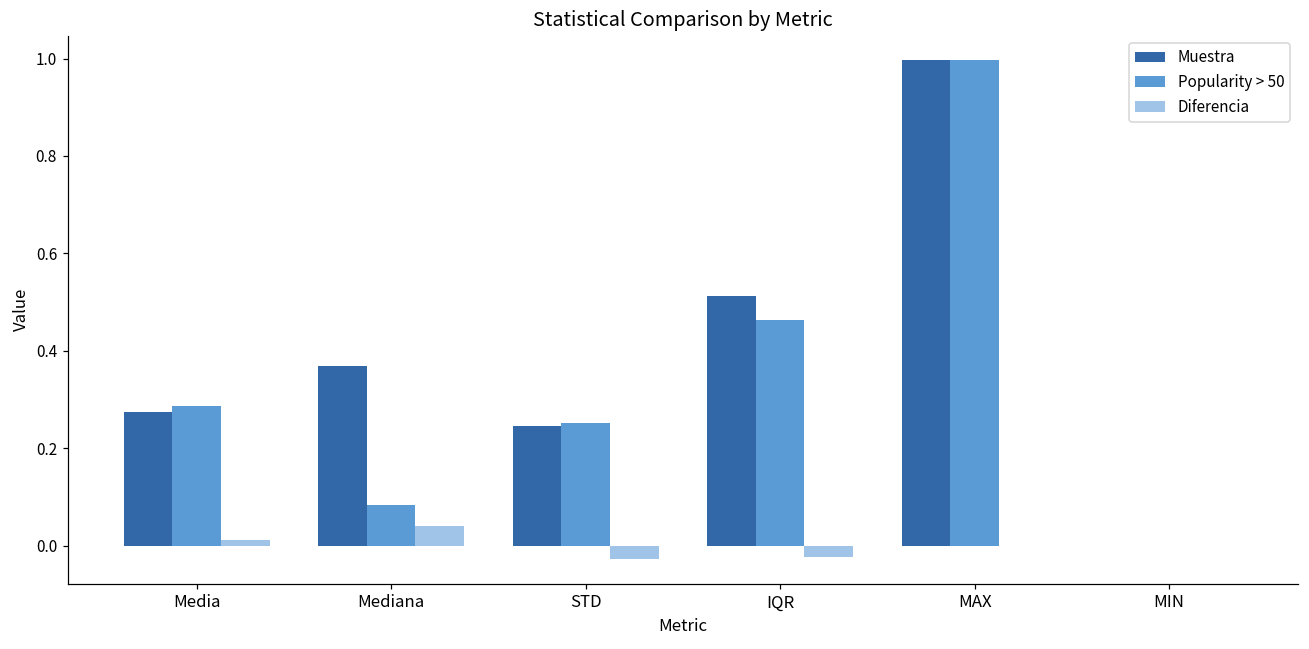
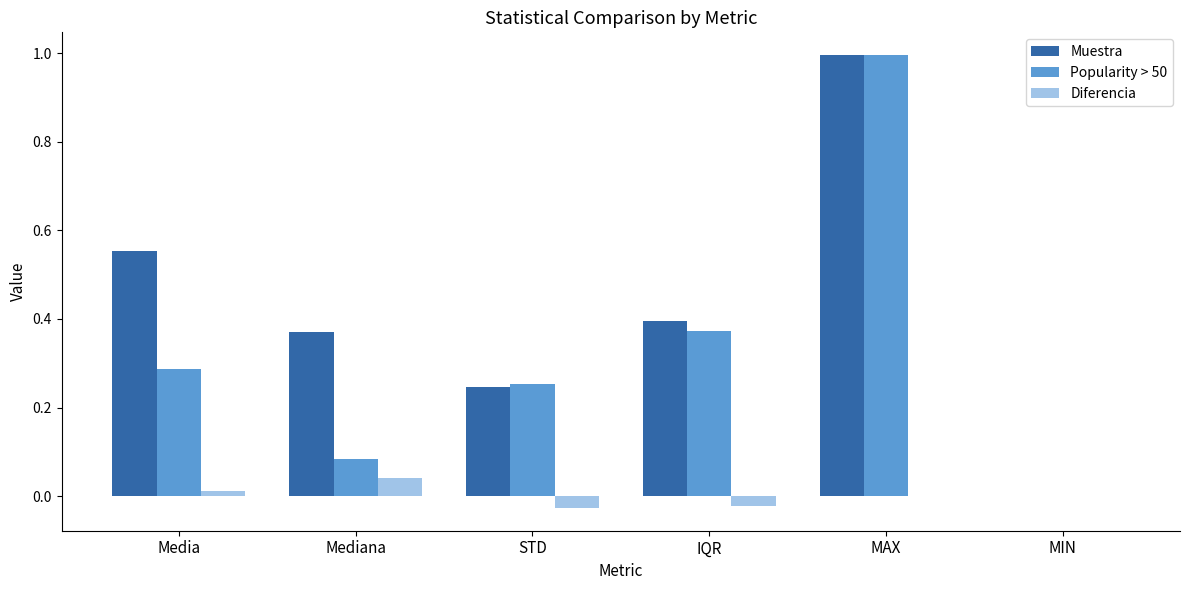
Muestra, Media: 0.27 -> 0.55
Muestra, IQR: 0.51 -> 0.40
Popularity > 50, IQR: 0.46 -> 0.37
